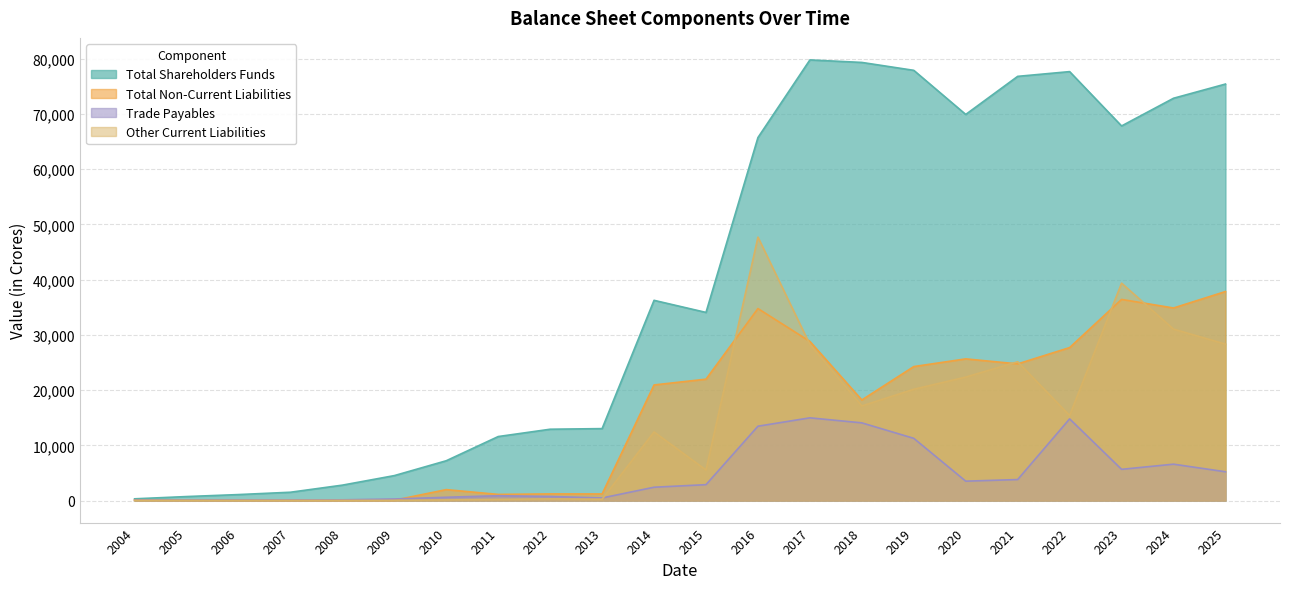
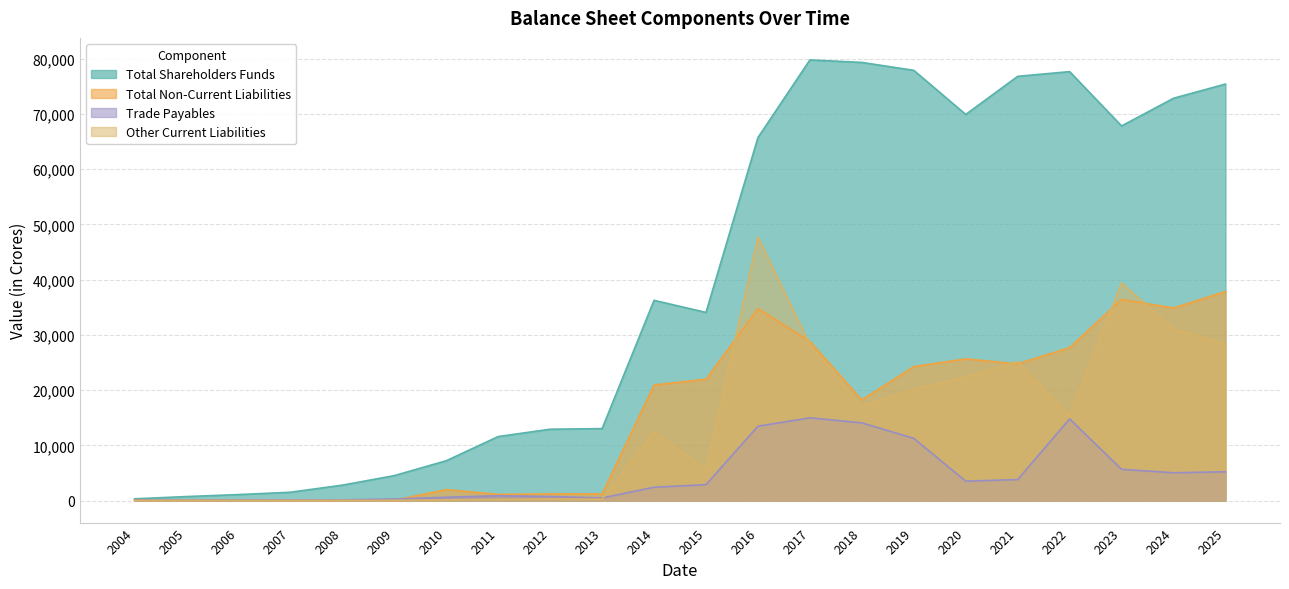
Trade Payables, 2024: 7,000 -> 5,000
